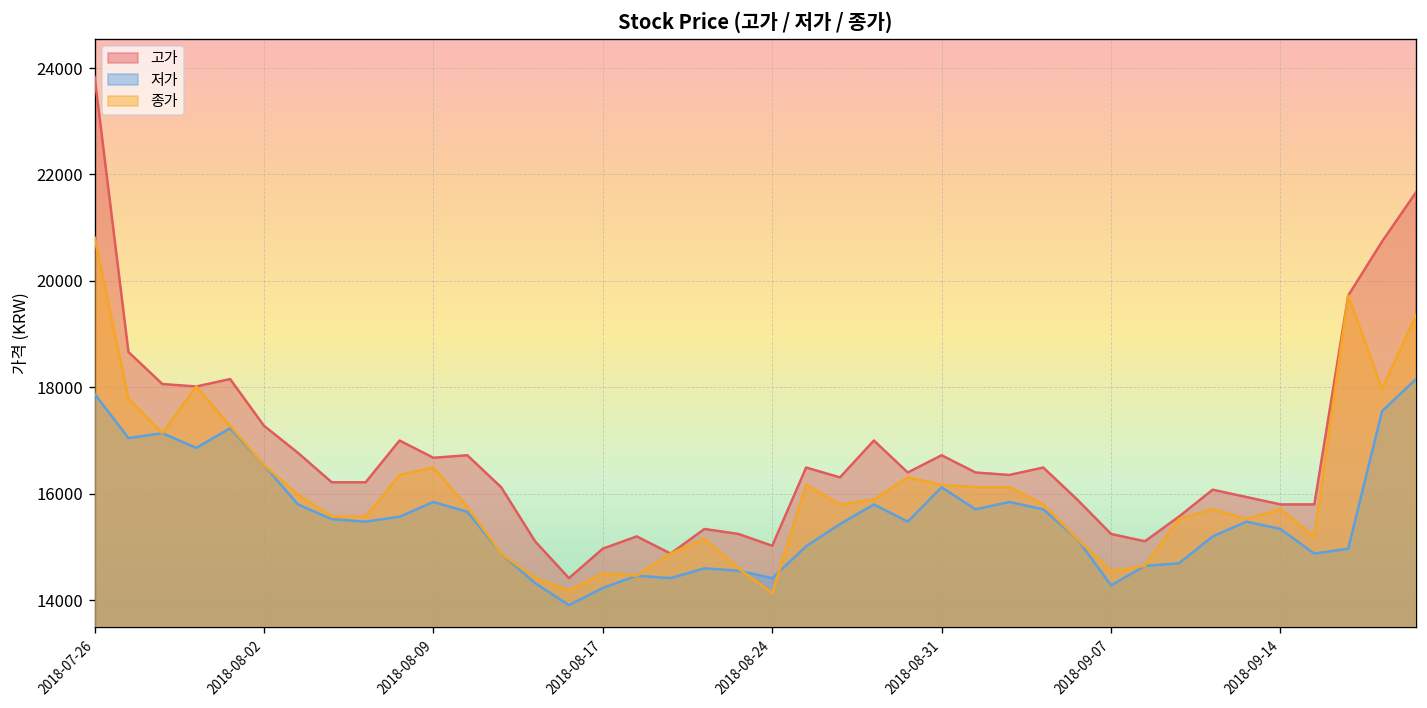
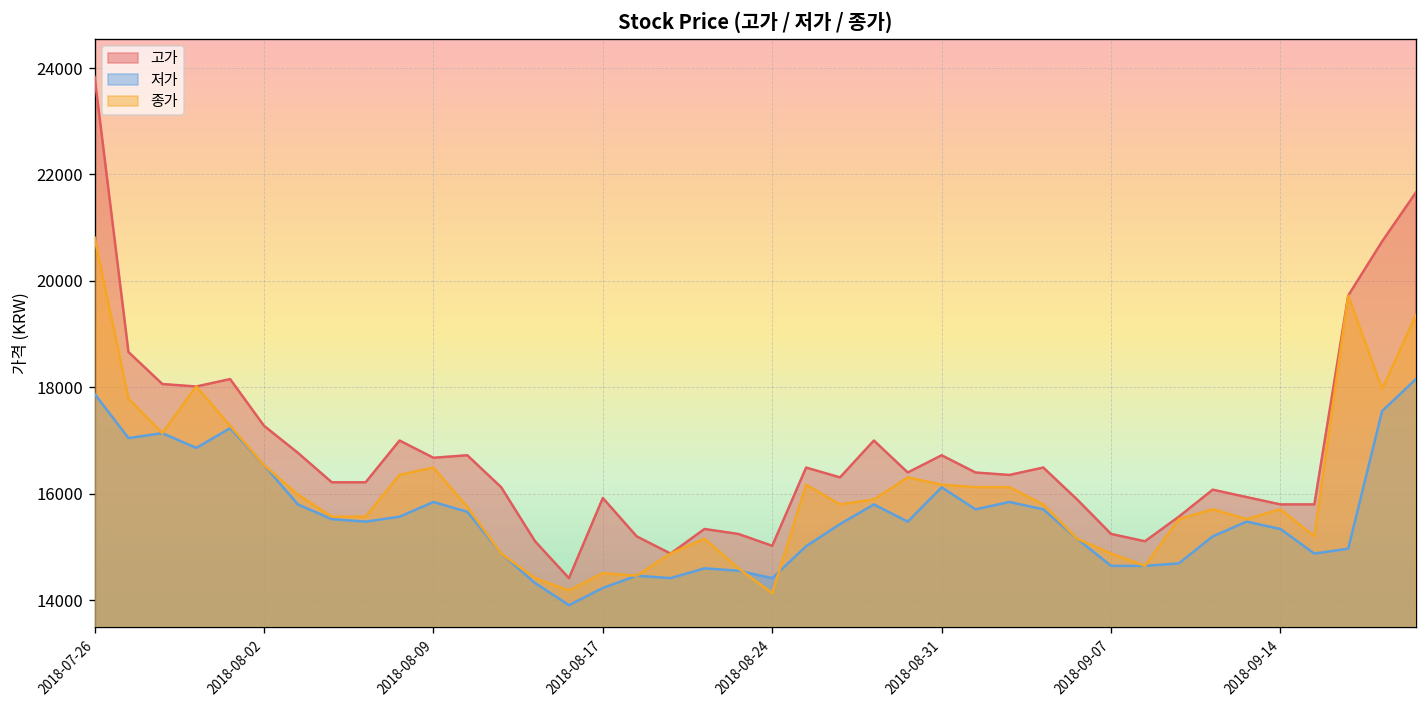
고가, 2018-08-17: 15000 -> 15900
저가, 2018-09-07: 14300 -> 14600
종가, 2018-09-07: 14500 -> 14900
